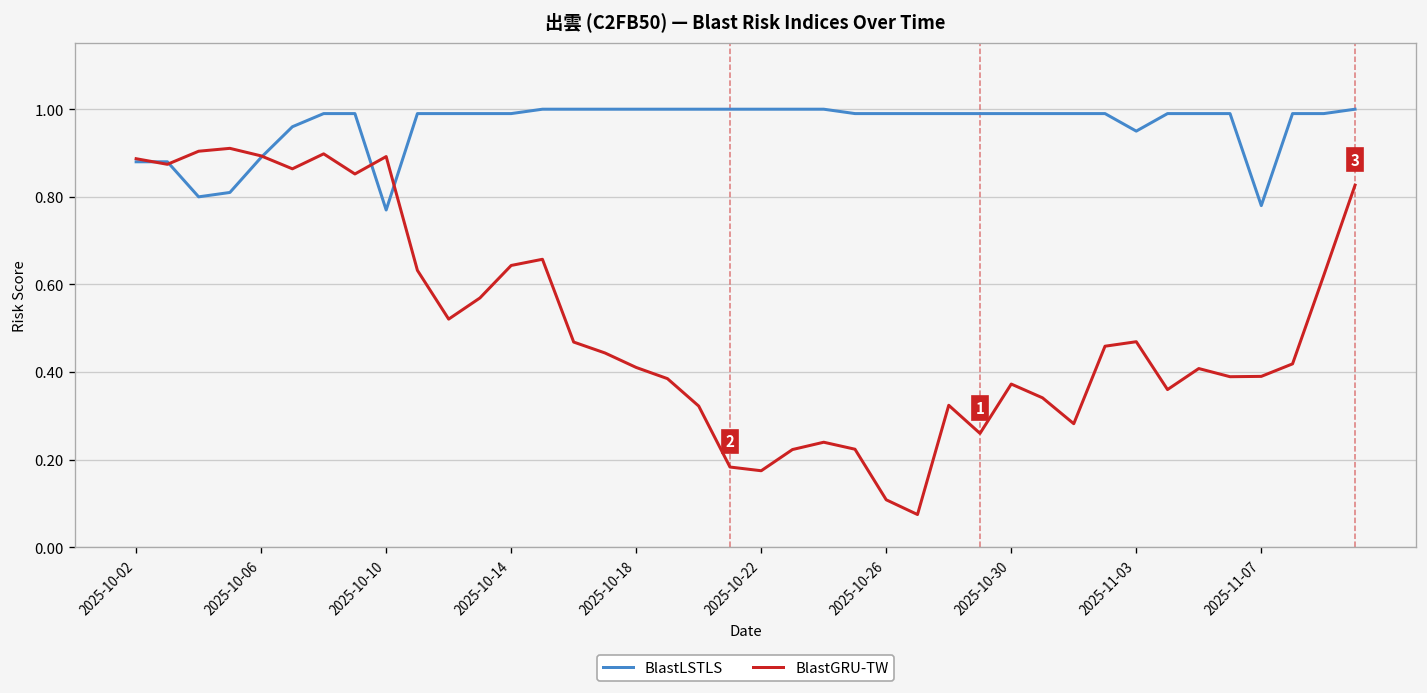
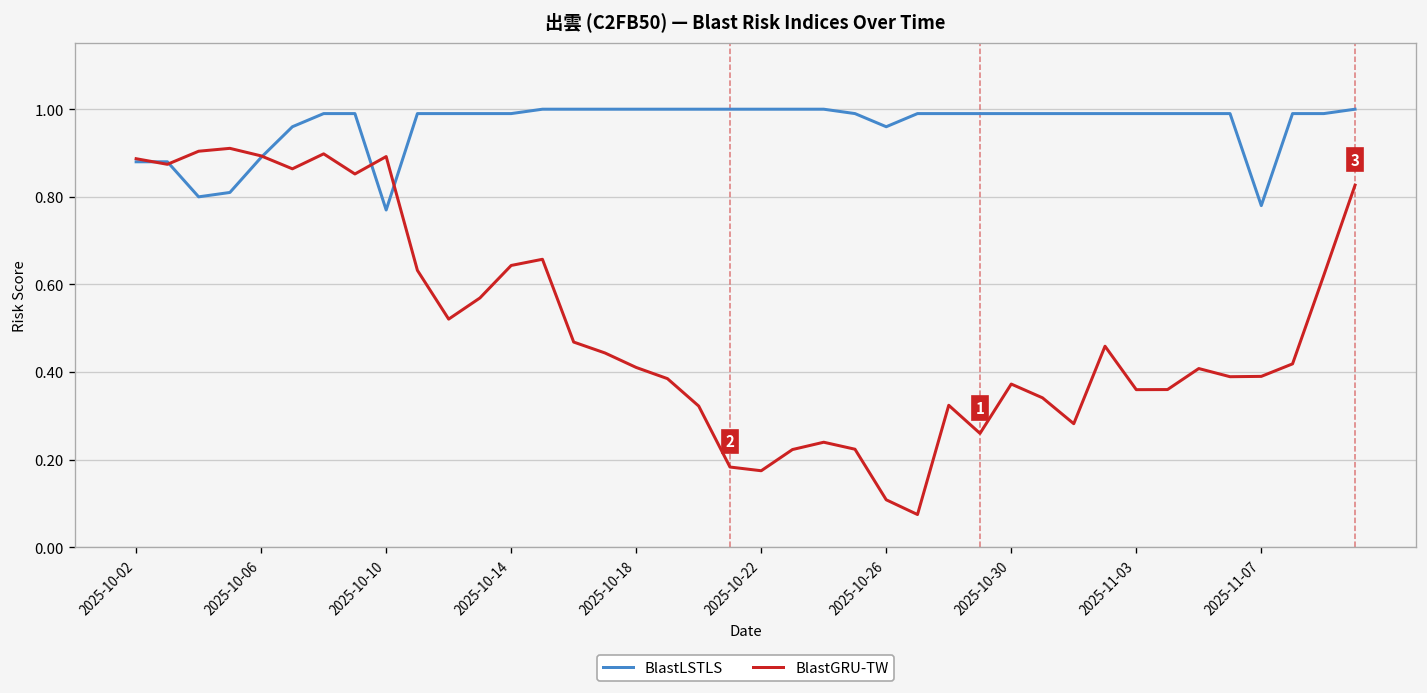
BlastLSTLS, 2025-10-26: 0.99 -> 0.96
BlastLSTLS, 2025-11-03: 0.95 -> 0.99
BlastGRU-TW, 2025-11-03: 0.47 -> 0.36
